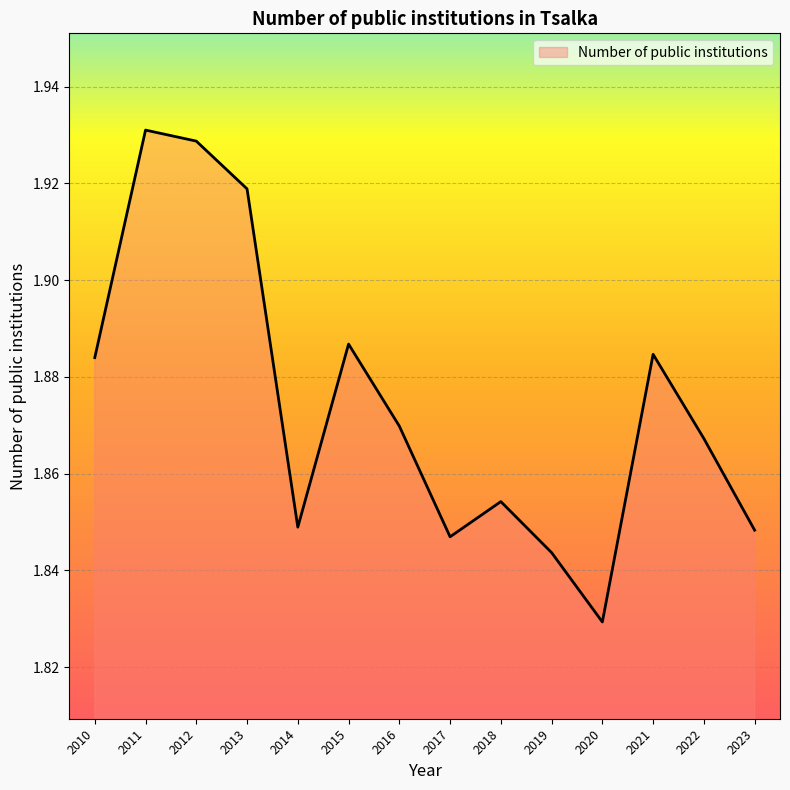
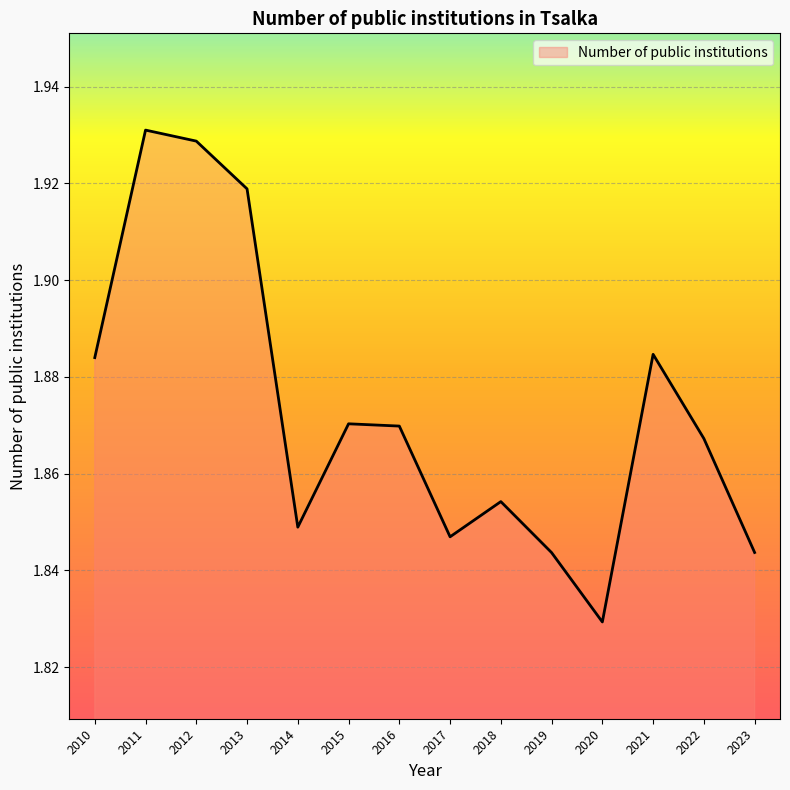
2015: 1.887 -> 1.870
2023: 1.848 -> 1.844
